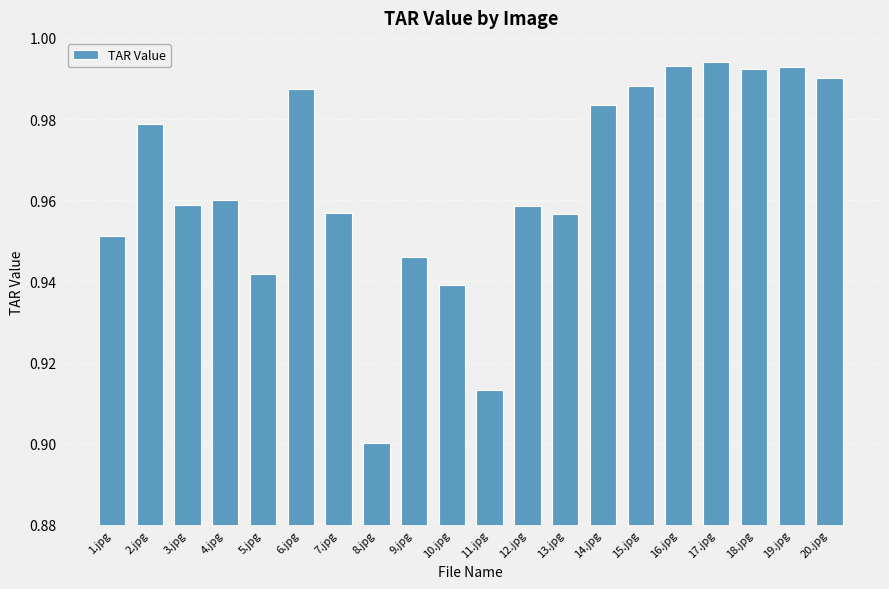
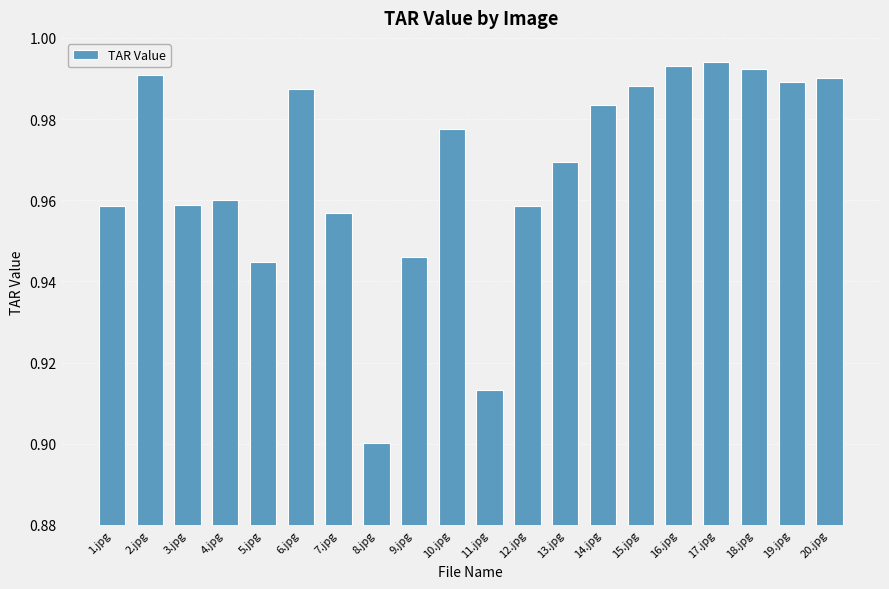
1.jpg: 0.951 -> 0.959
2.jpg: 0.979 -> 0.991
5.jpg: 0.942 -> 0.945
10.jpg: 0.939 -> 0.977
13.jpg: 0.957 -> 0.970
19.jpg: 0.993 -> 0.989
